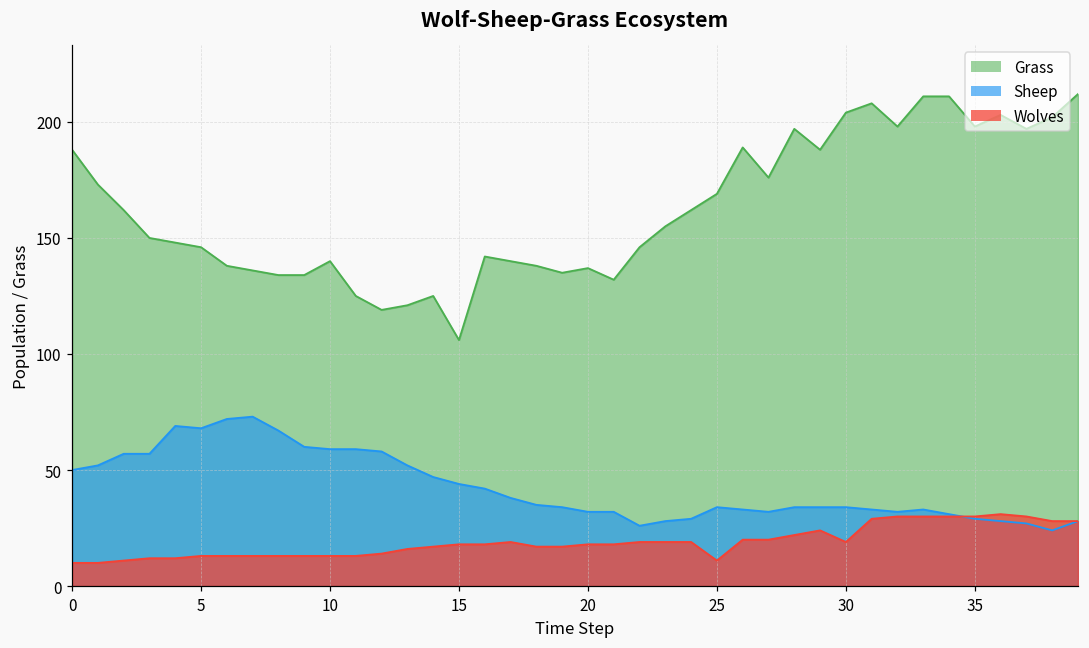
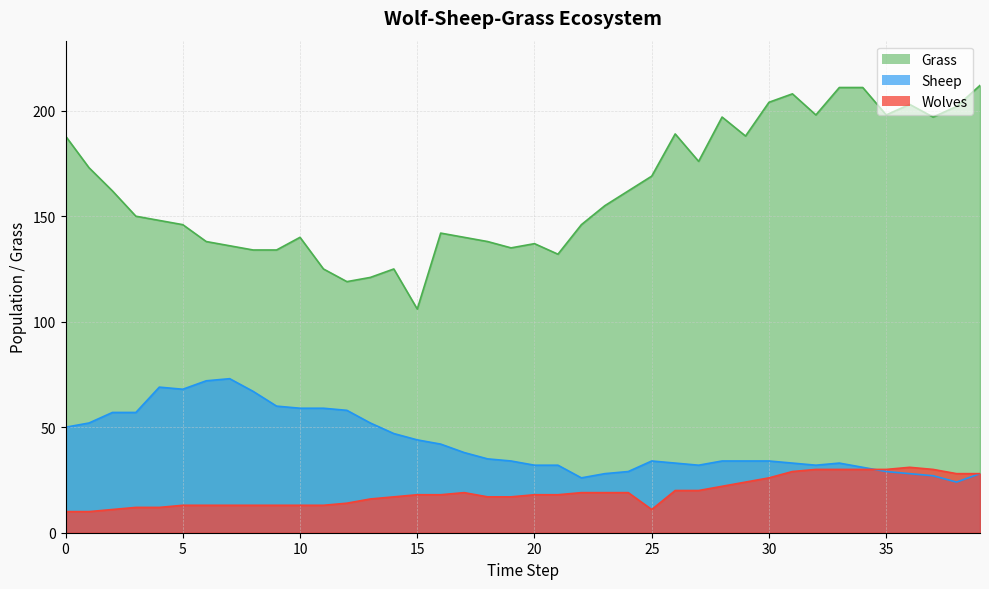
Wolves, 30: 19 -> 26
